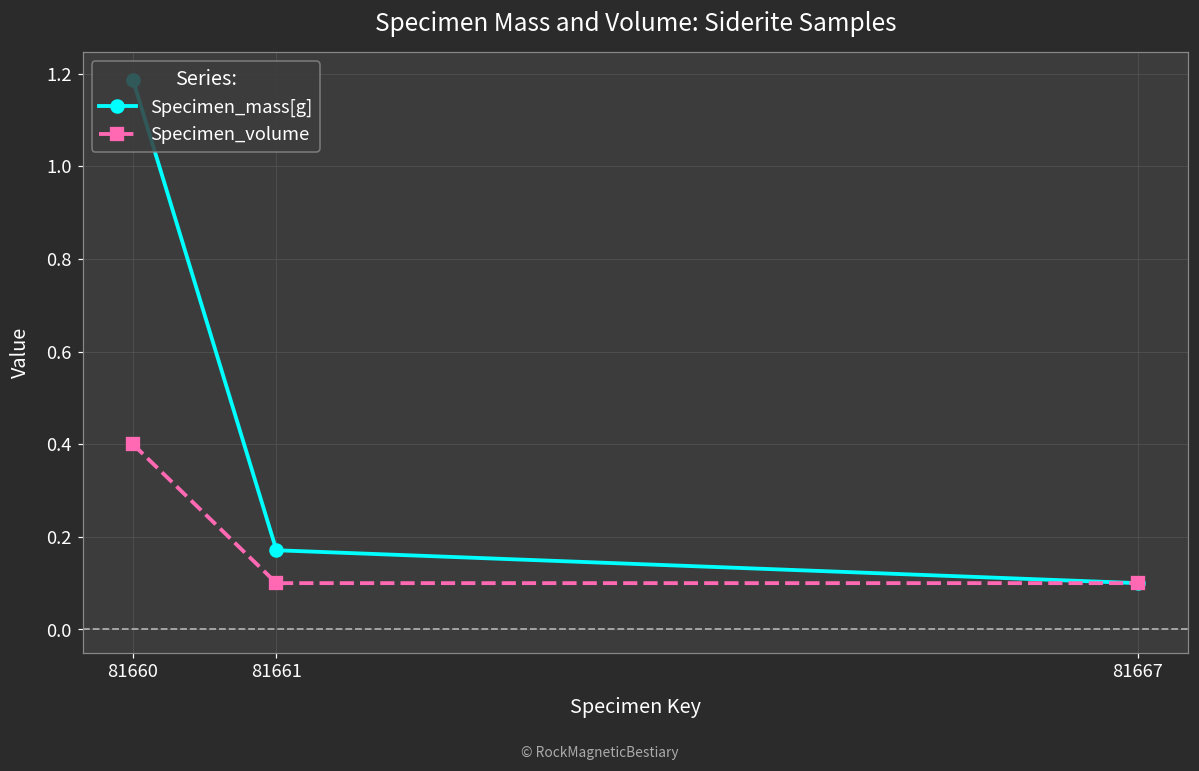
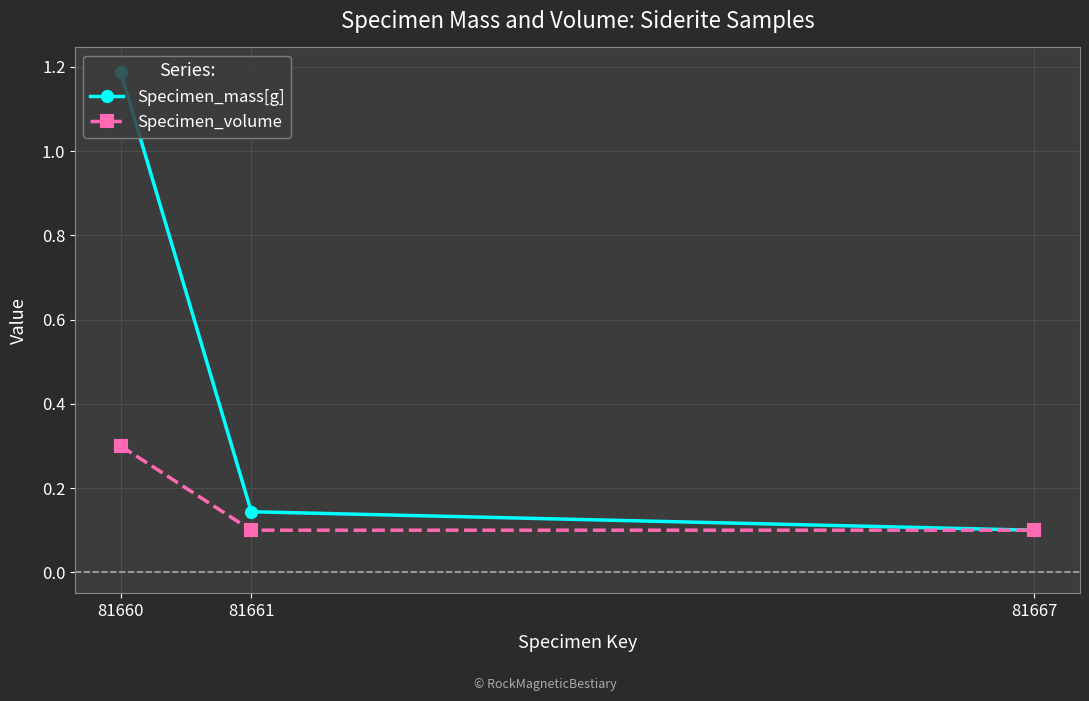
Specimen_volume, 81660: 0.4 -> 0.3
Specimen_mass[g], 81661: 0.17 -> 0.14
